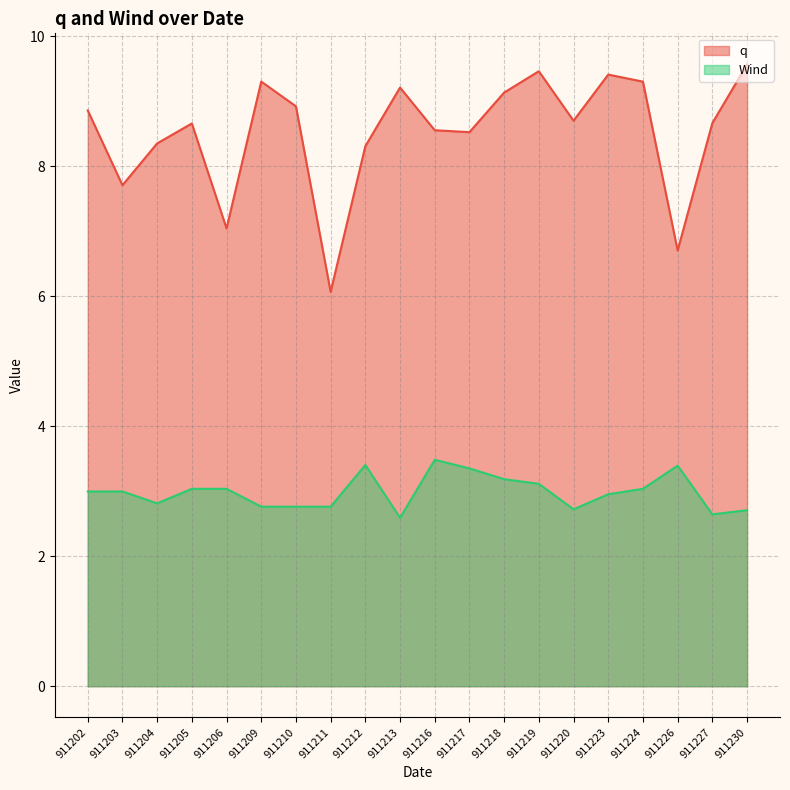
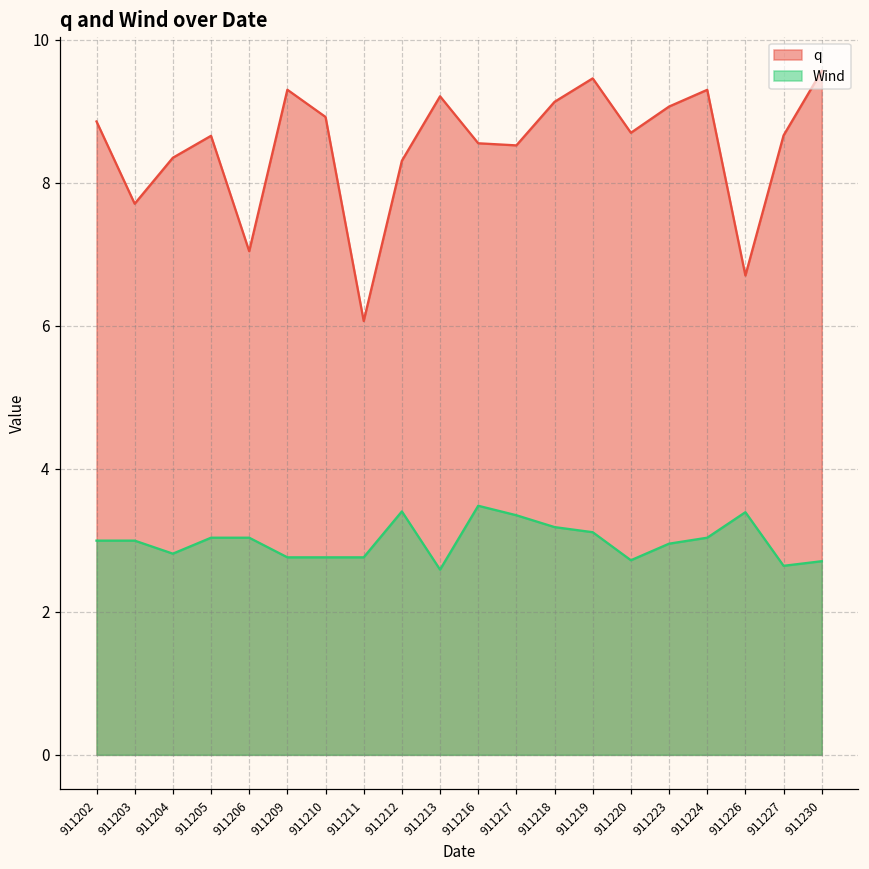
q, 911223: 9.4 -> 9.1
